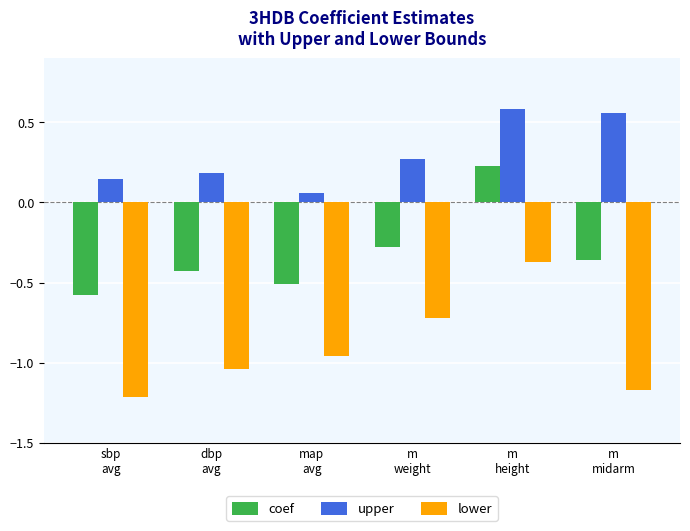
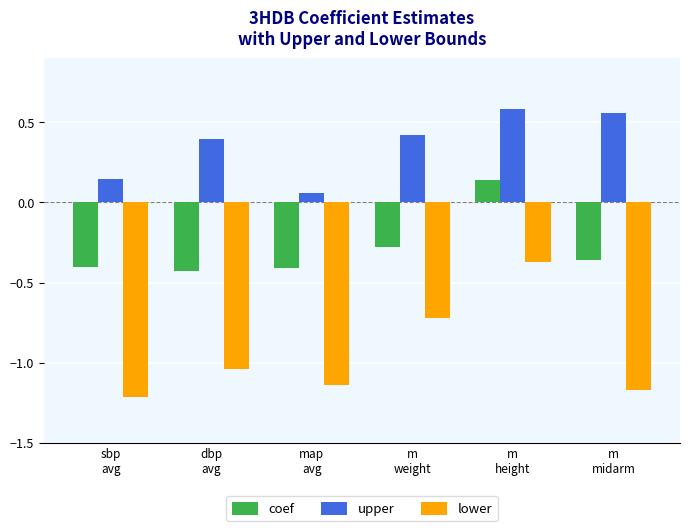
coef, sbp avg: -0.58 -> -0.40
upper, dbp avg: 0.18 -> 0.40
coef, map avg: -0.51 -> -0.41
lower, map avg: -0.96 -> -1.14
upper, m weight: 0.27 -> 0.42
coef, m height: 0.23 -> 0.14
